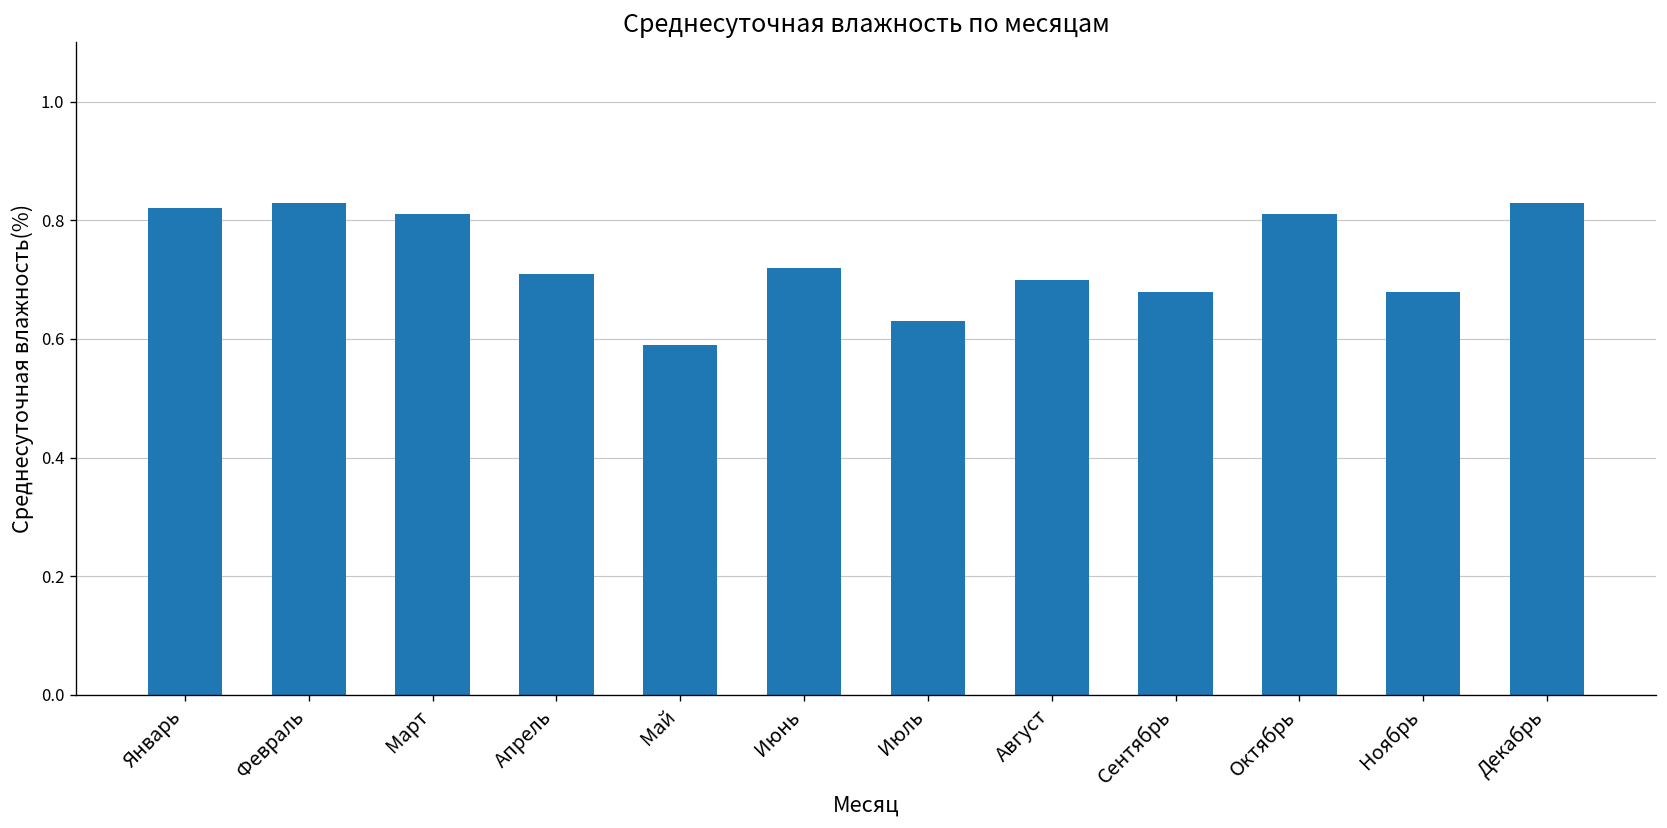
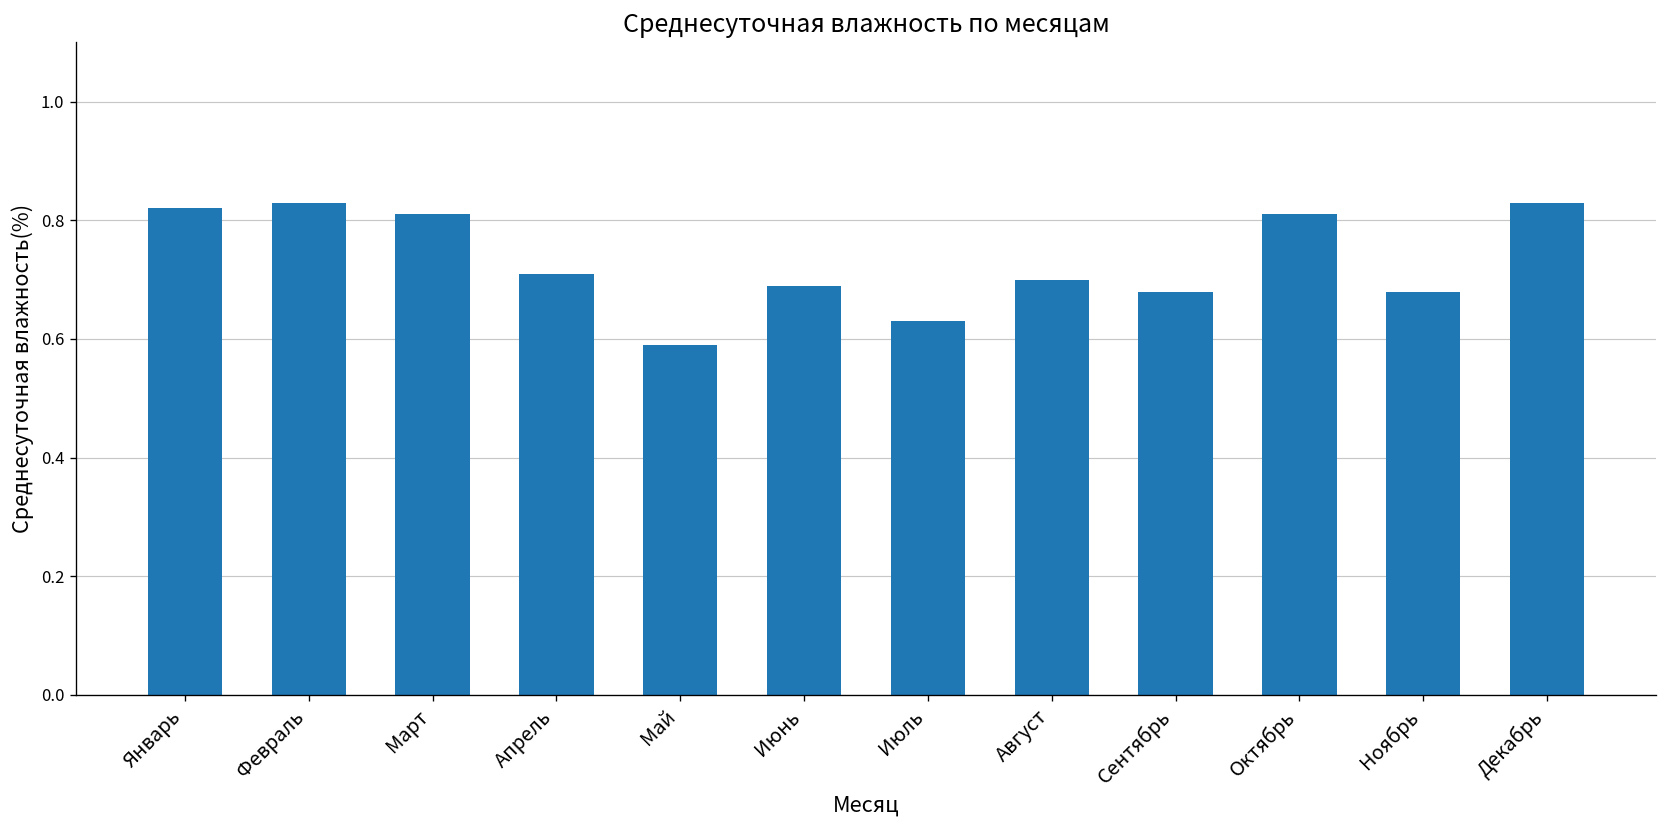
Июнь: 0.72 -> 0.69
